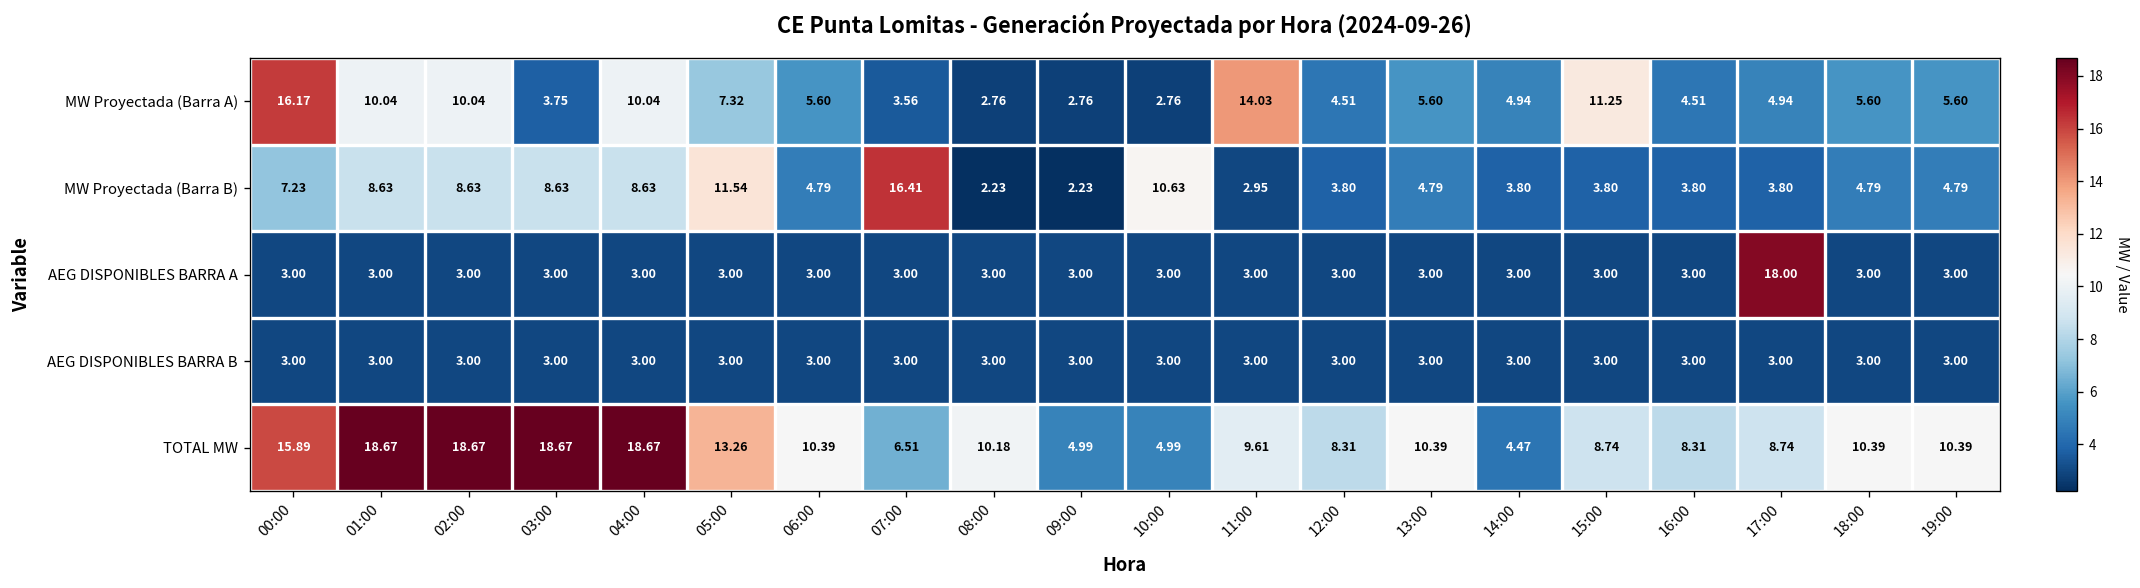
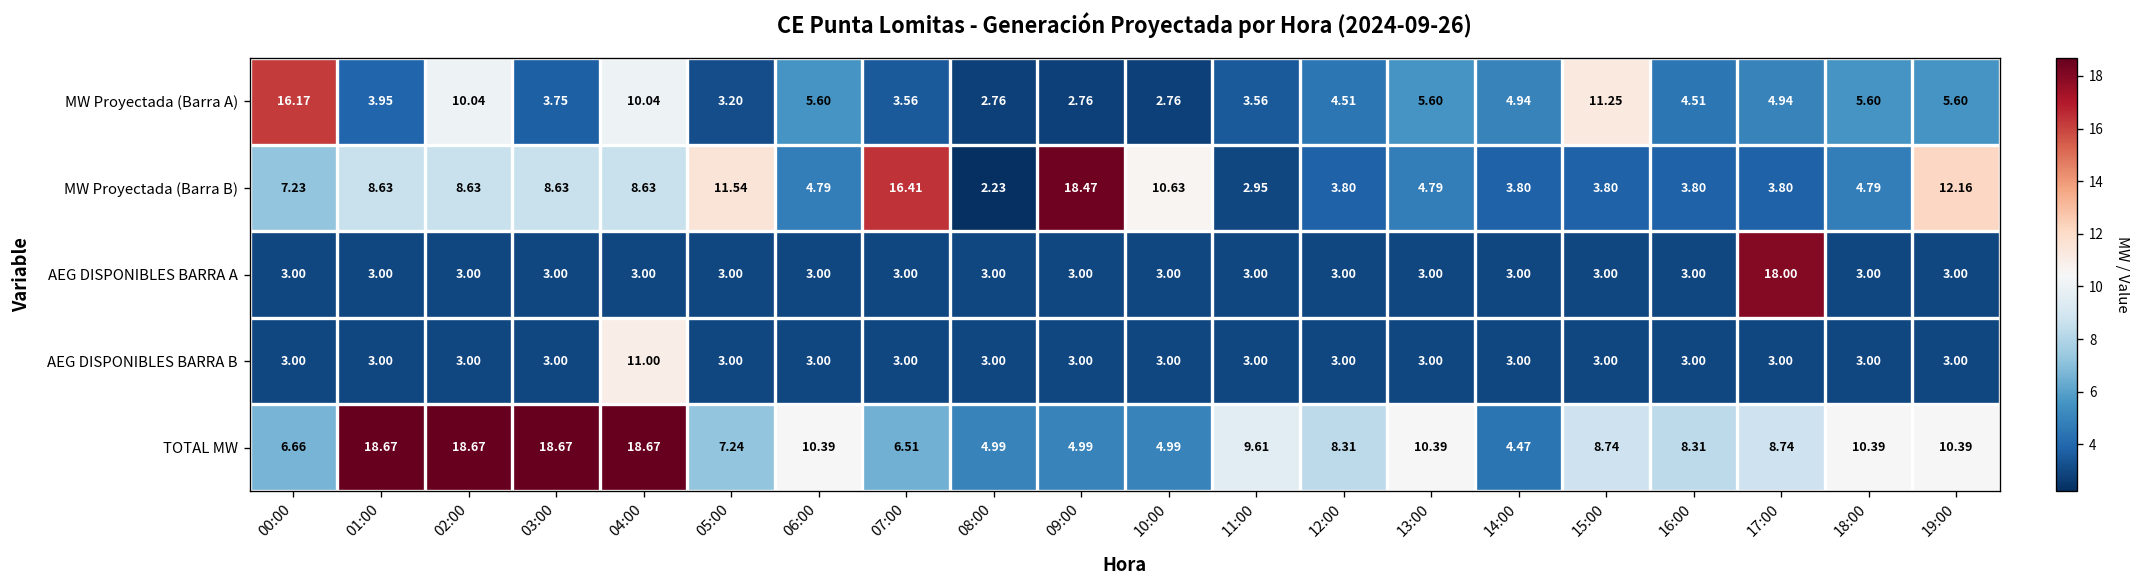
MW Proyectada (Barra A), 01:00: 10.04 -> 3.95
MW Proyectada (Barra A), 05:00: 7.32 -> 3.20
MW Proyectada (Barra A), 11:00: 14.03 -> 3.56
MW Proyectada (Barra B), 09:00: 2.23 -> 18.47
MW Proyectada (Barra B), 19:00: 4.79 -> 12.16
AEG DISPONIBLES BARRA B, 04:00: 3.00 -> 11.00
TOTAL MW, 00:00: 15.89 -> 6.66
TOTAL MW, 05:00: 13.26 -> 7.24
TOTAL MW, 08:00: 10.18 -> 4.99
